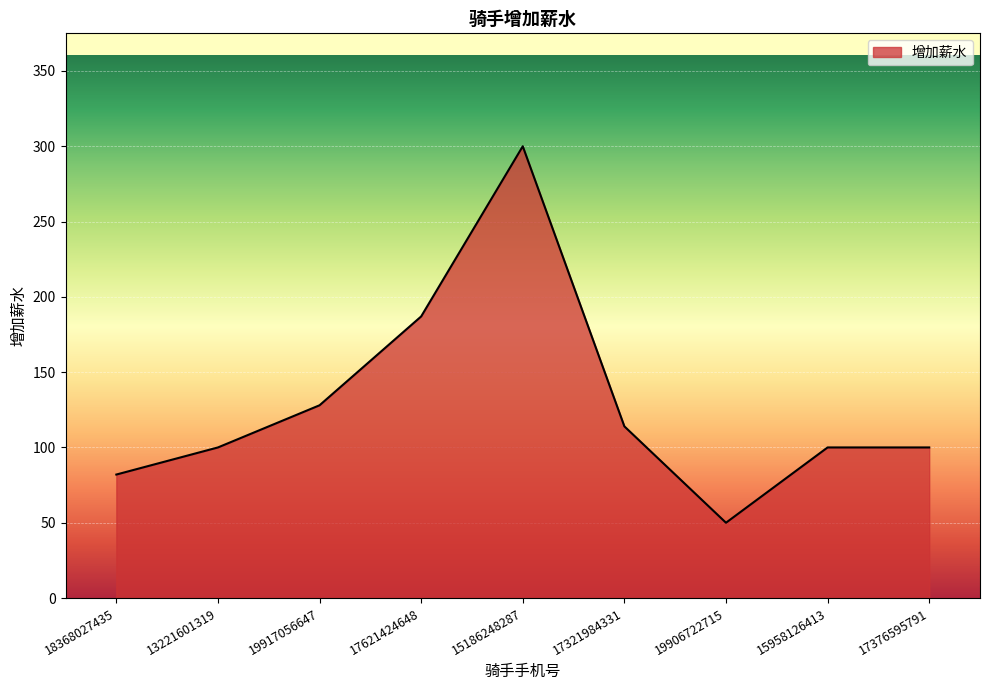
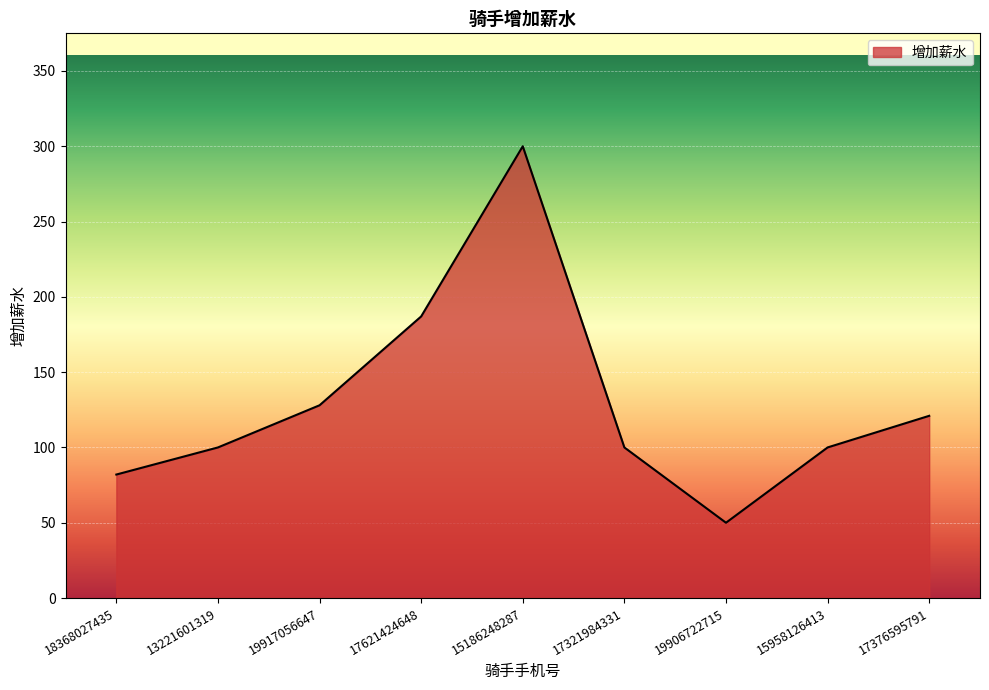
17321984331: 114 -> 100
17376595791: 100 -> 121
